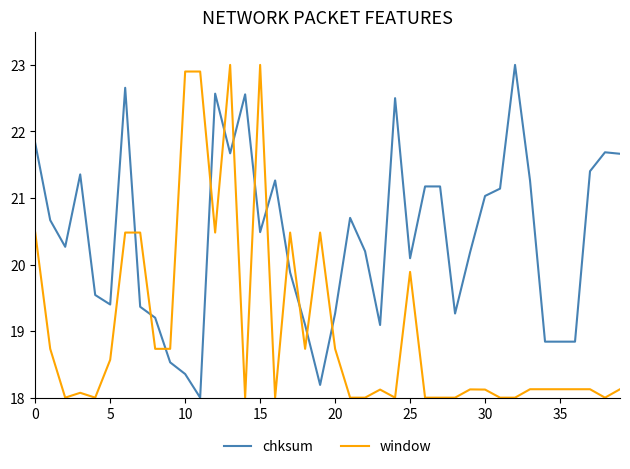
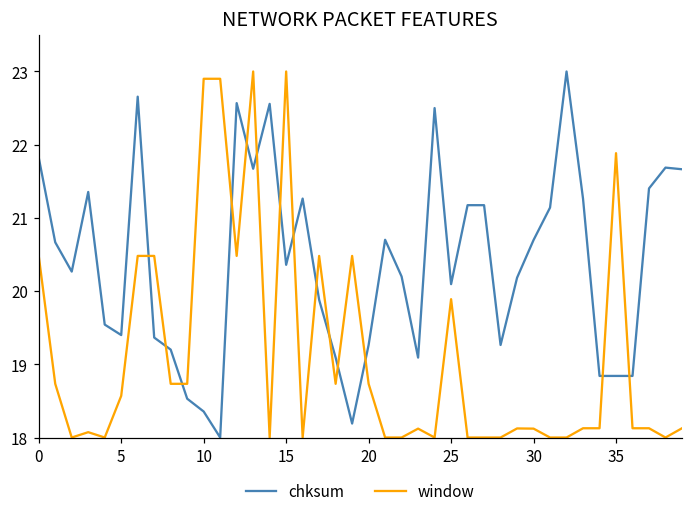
chksum, 15: 20.5 -> 20.4
chksum, 30: 21.0 -> 20.7
window, 35: 18.1 -> 21.9
